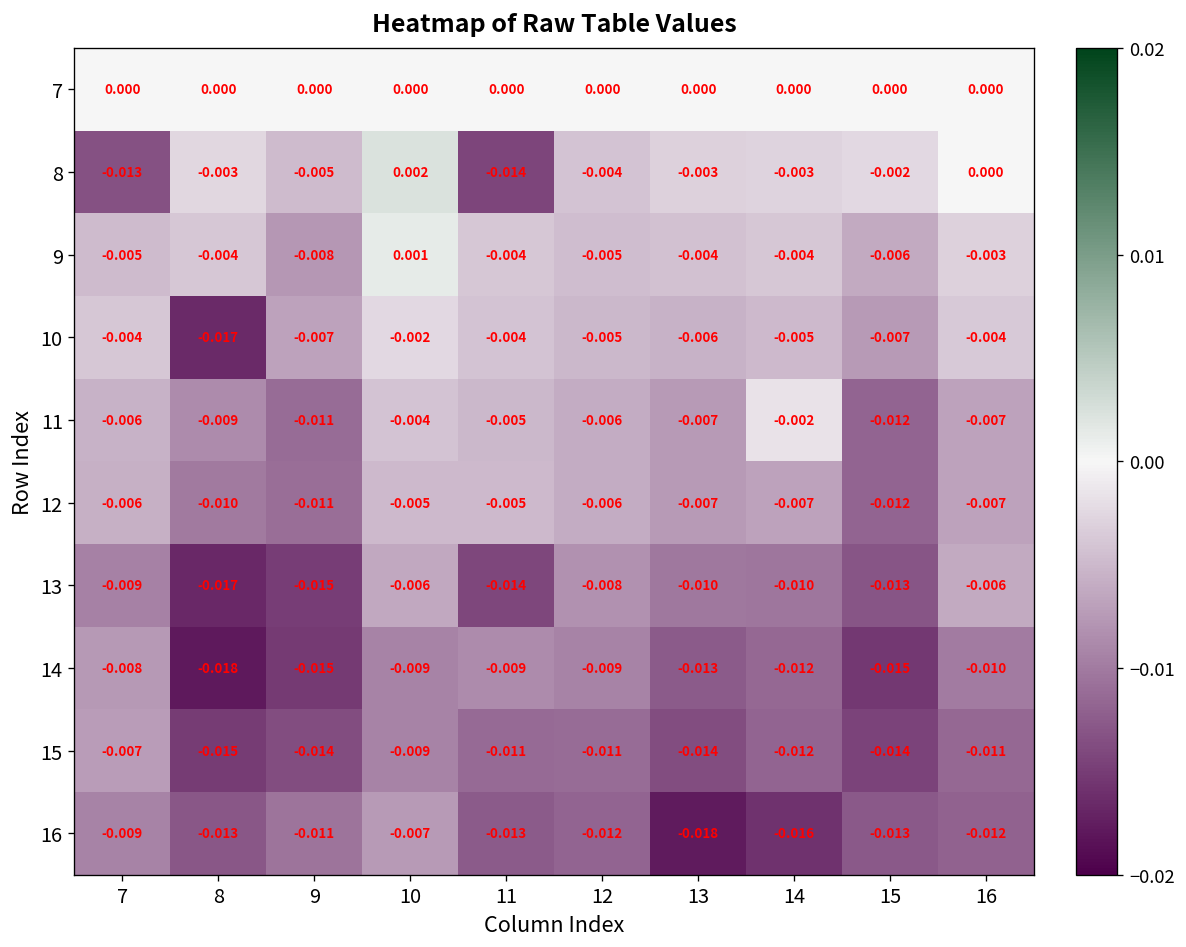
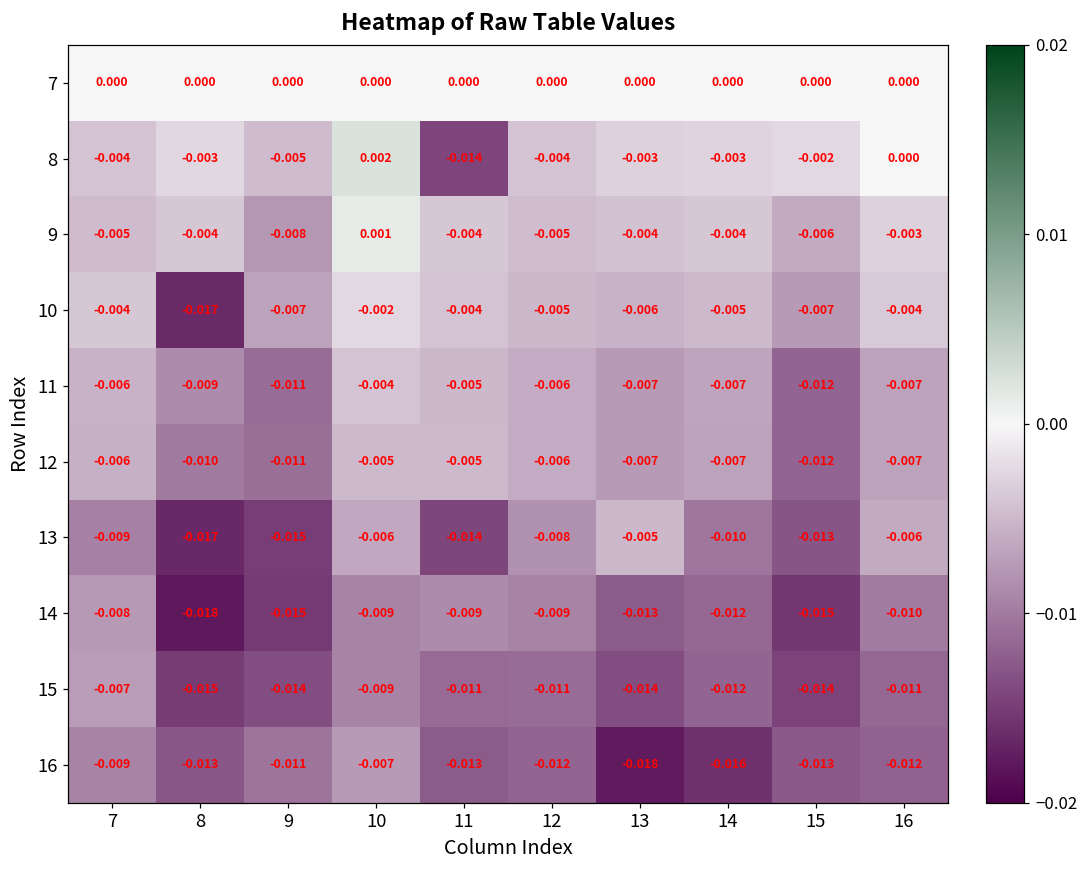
8, 7: -0.013 -> -0.004
11, 14: -0.002 -> -0.007
13, 13: -0.010 -> -0.005
